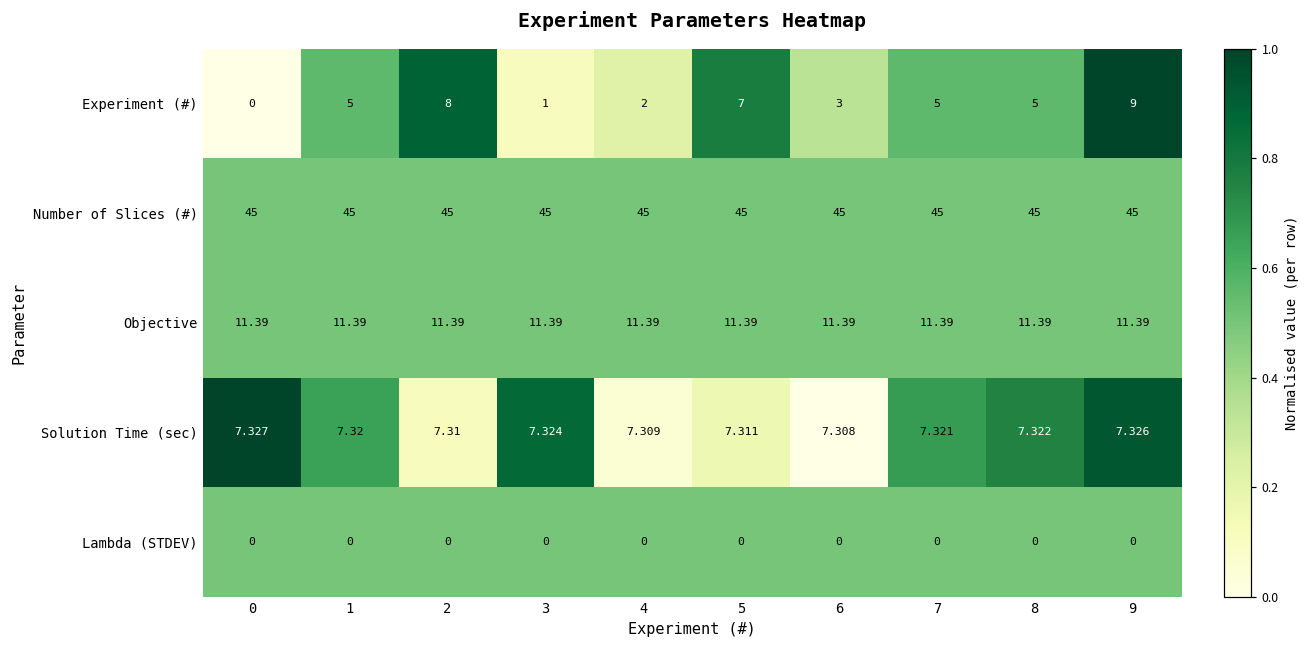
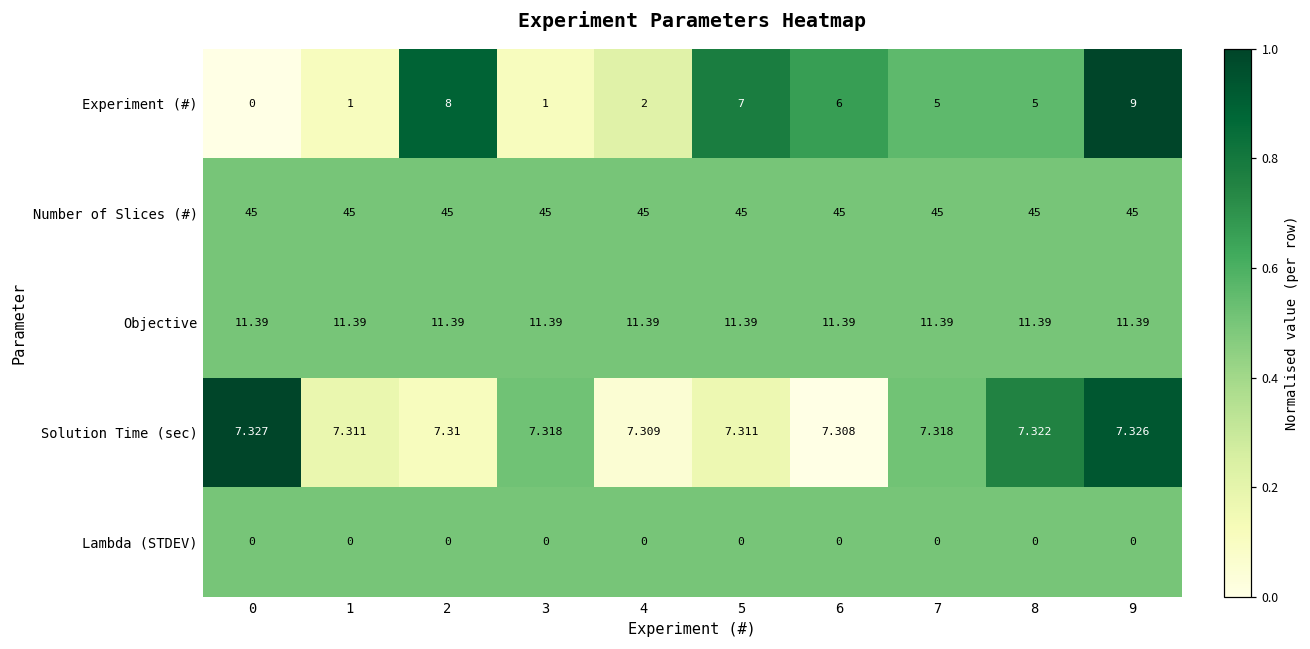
Experiment (#), 1: 5 -> 1
Experiment (#), 6: 3 -> 6
Solution Time (sec), 1: 7.32 -> 7.311
Solution Time (sec), 3: 7.324 -> 7.318
Solution Time (sec), 7: 7.321 -> 7.318
